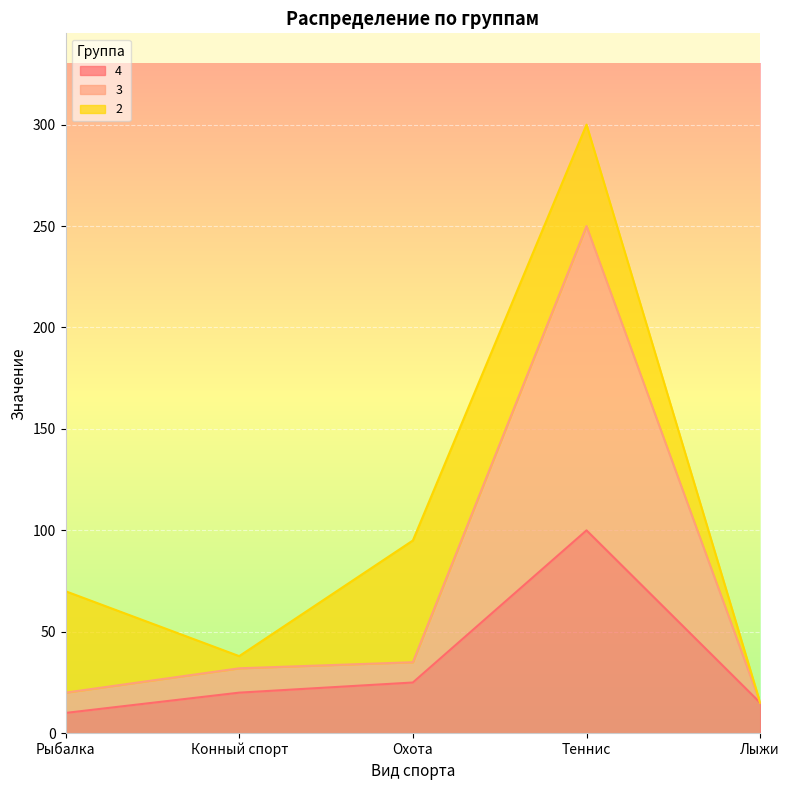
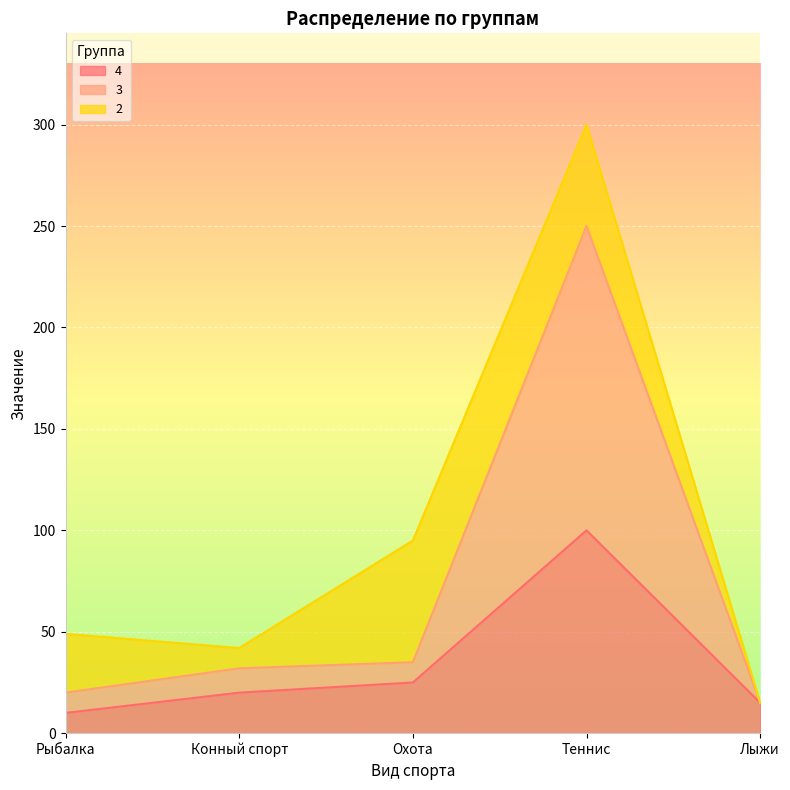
2, Рыбалка: 50 -> 29
2, Конный спорт: 6 -> 10
